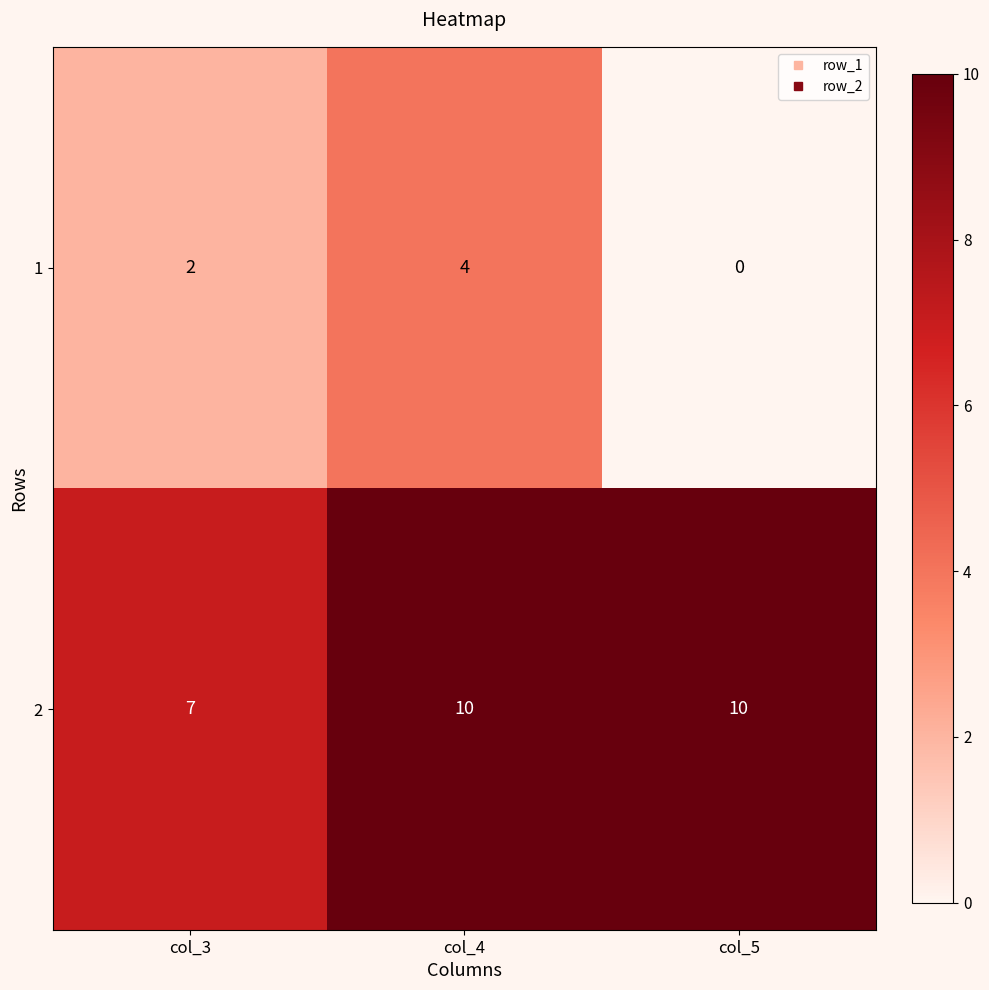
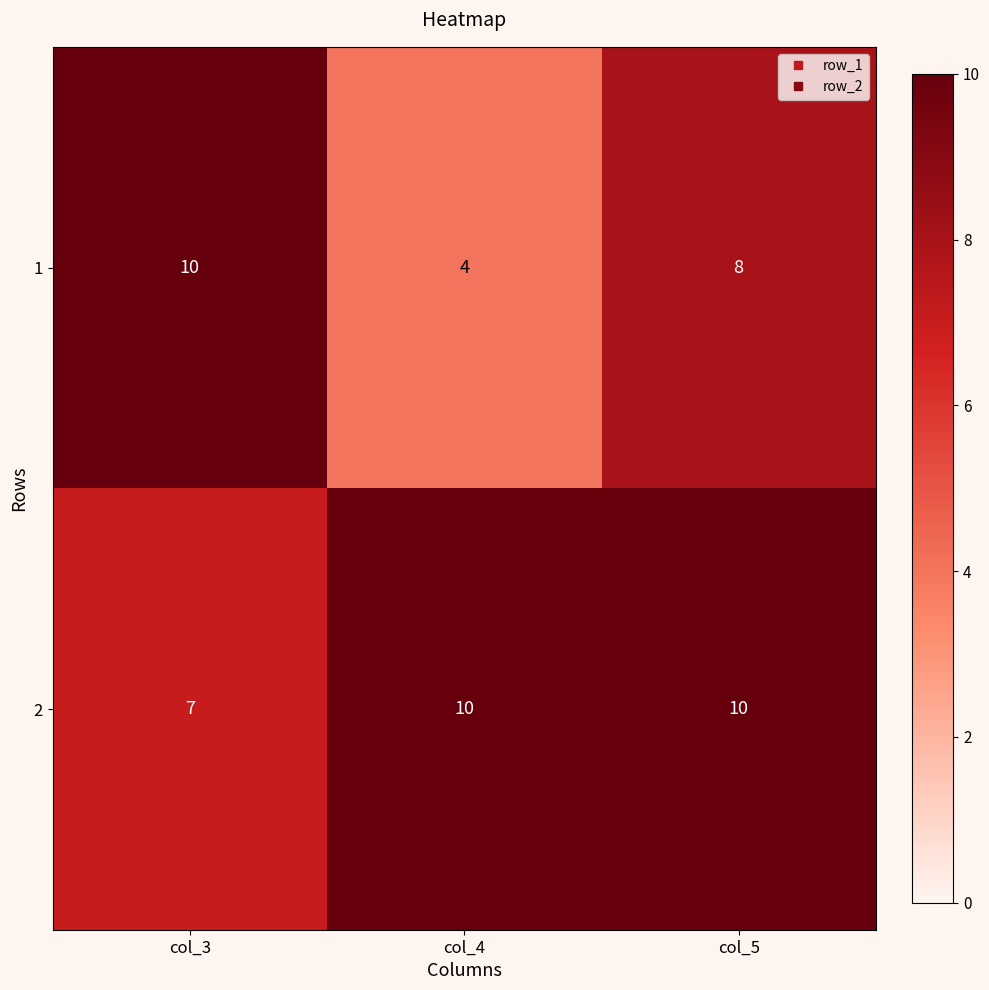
1, col_3: 2 -> 10
1, col_5: 0 -> 8
